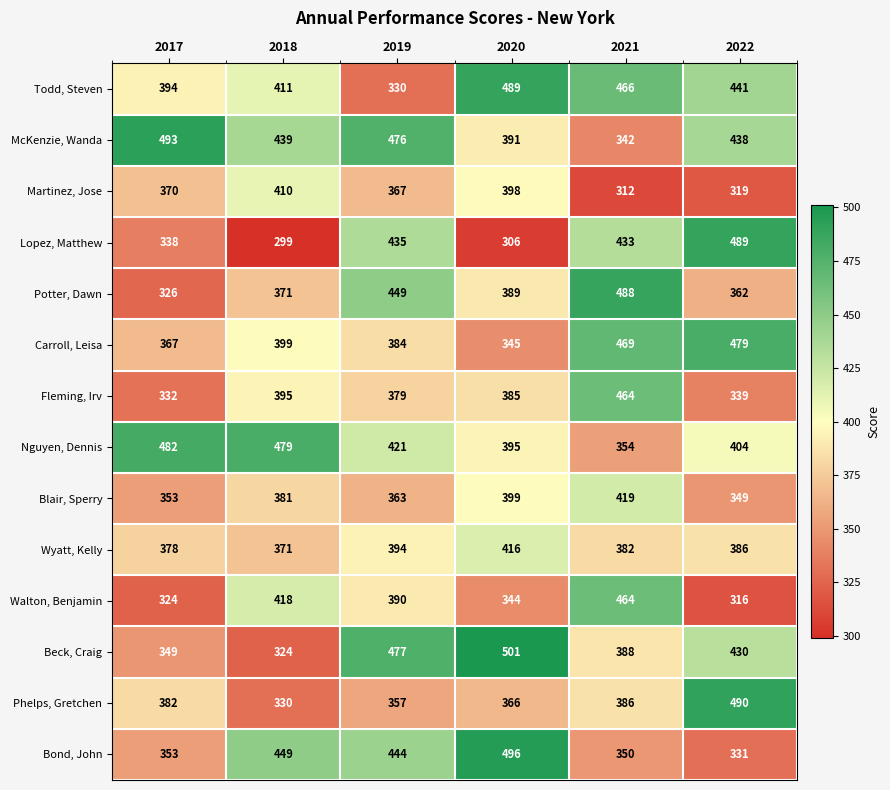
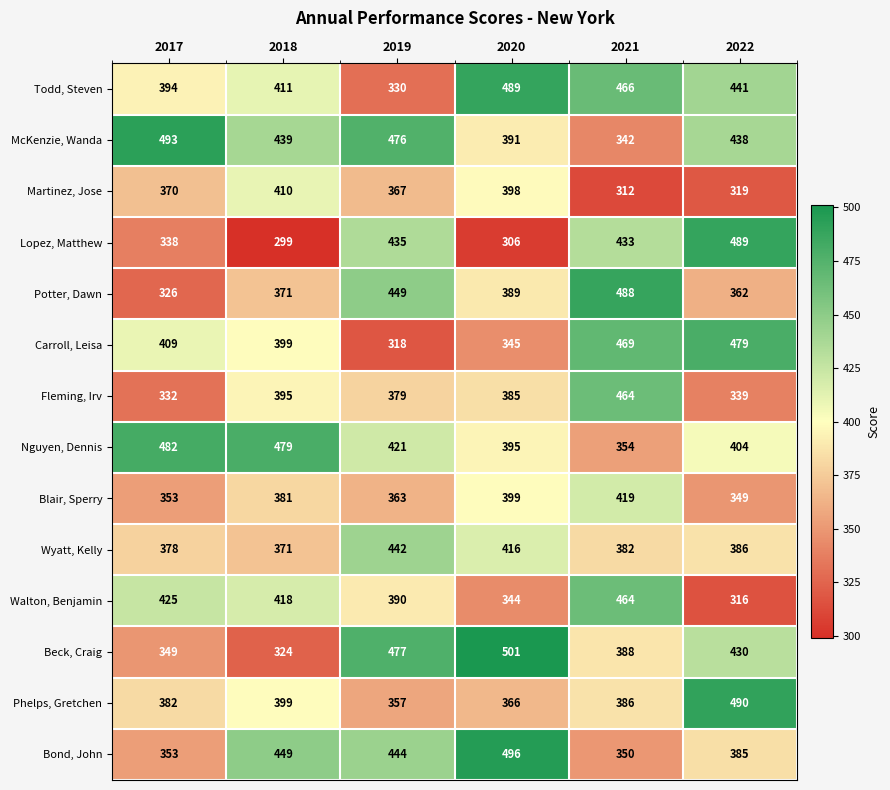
Carroll, Leisa, 2017: 367 -> 409
Carroll, Leisa, 2019: 384 -> 318
Wyatt, Kelly, 2019: 394 -> 442
Walton, Benjamin, 2017: 324 -> 425
Phelps, Gretchen, 2018: 330 -> 399
Bond, John, 2022: 331 -> 385
